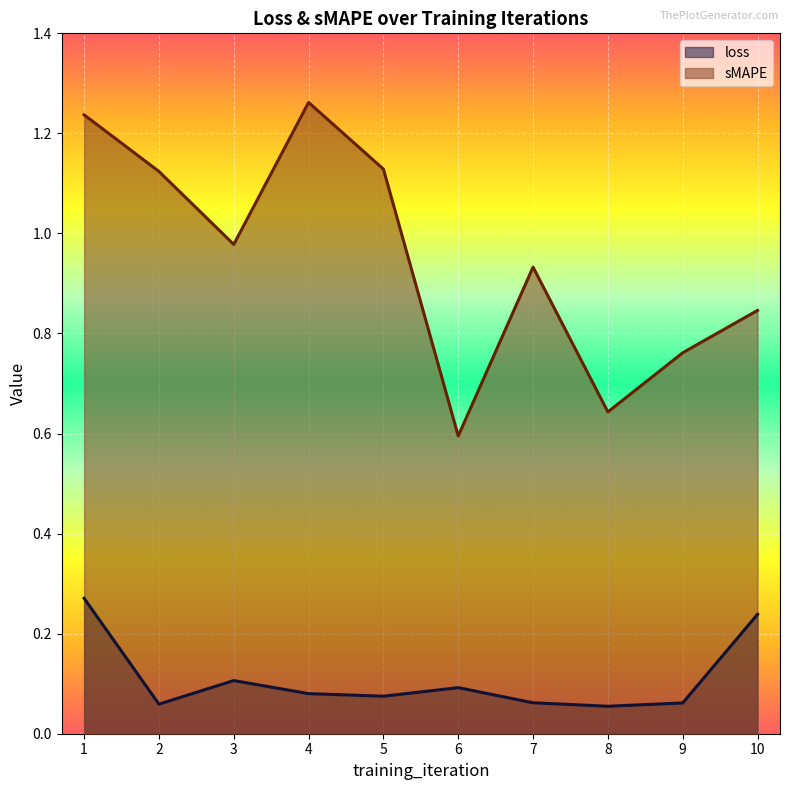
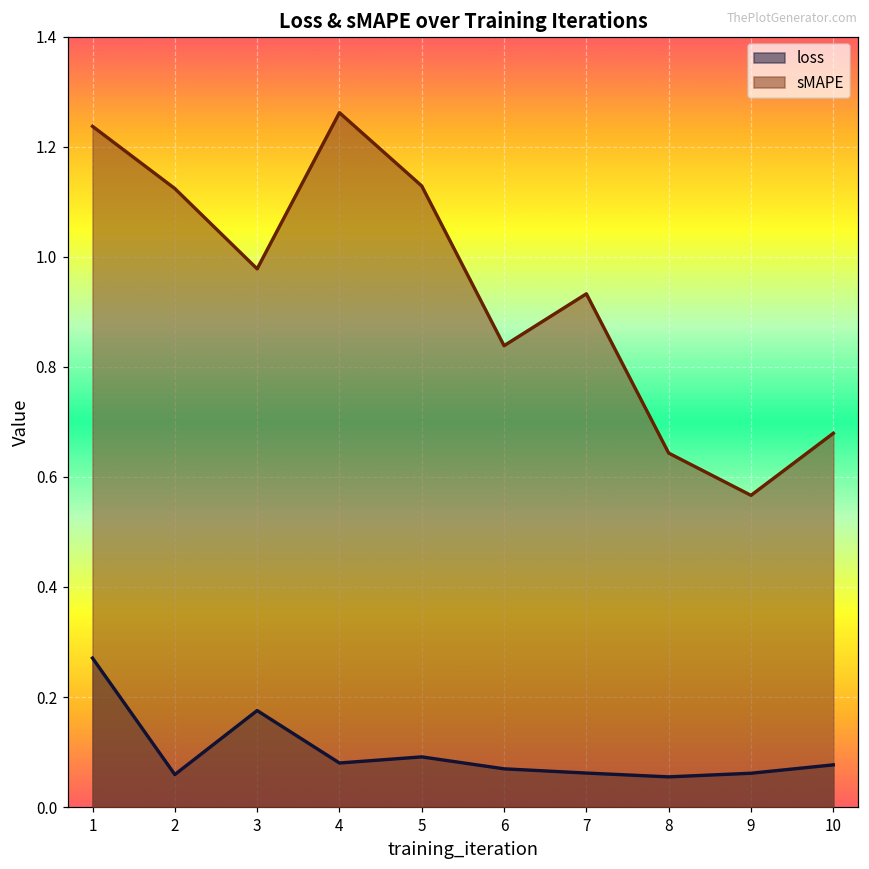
loss, 3: 0.11 -> 0.18
loss, 5: 0.07 -> 0.09
loss, 6: 0.09 -> 0.07
sMAPE, 6: 0.60 -> 0.84
sMAPE, 9: 0.76 -> 0.57
loss, 10: 0.24 -> 0.08
sMAPE, 10: 0.85 -> 0.68
